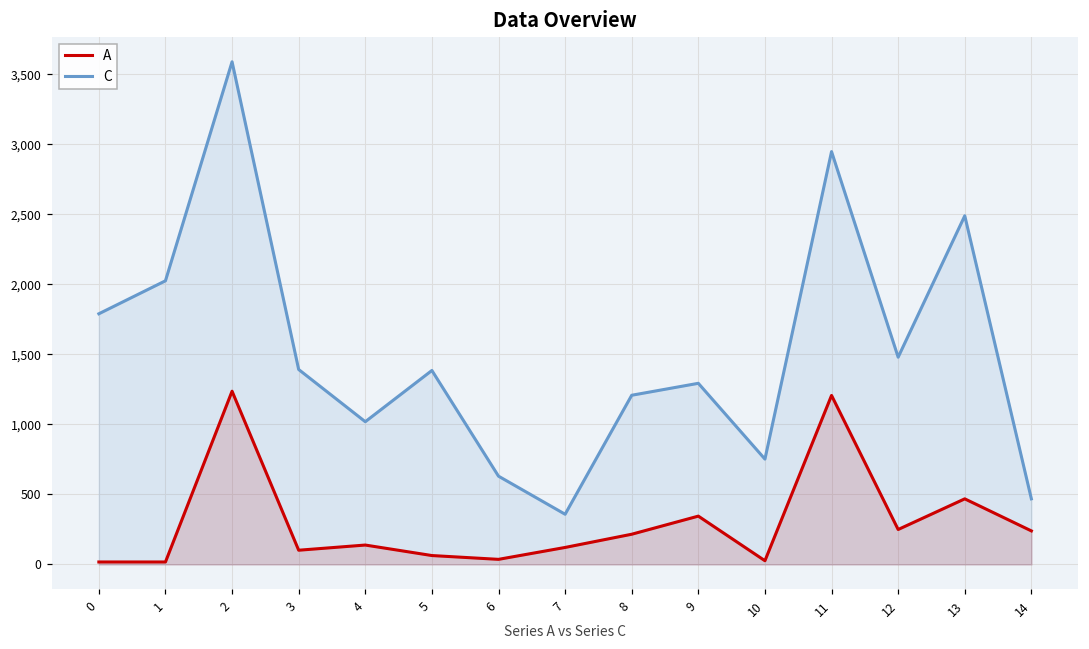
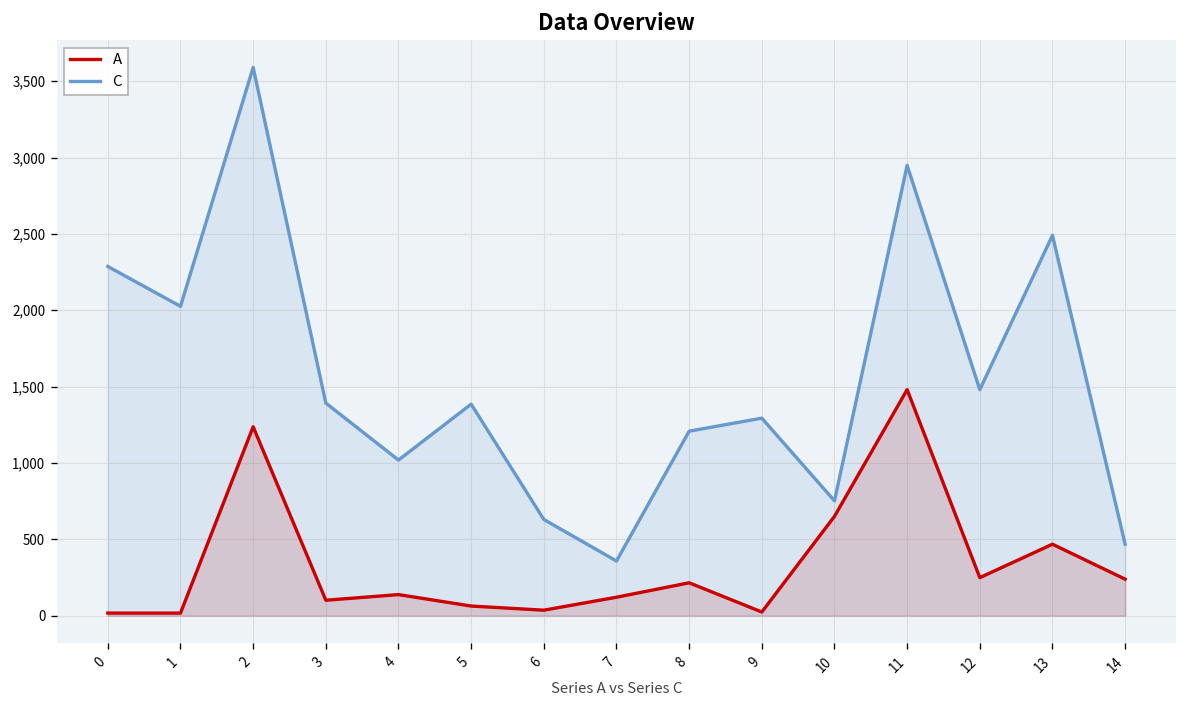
C, 0: 1,790 -> 2,290
A, 9: 340 -> 20
A, 10: 30 -> 650
A, 11: 1,210 -> 1,480
